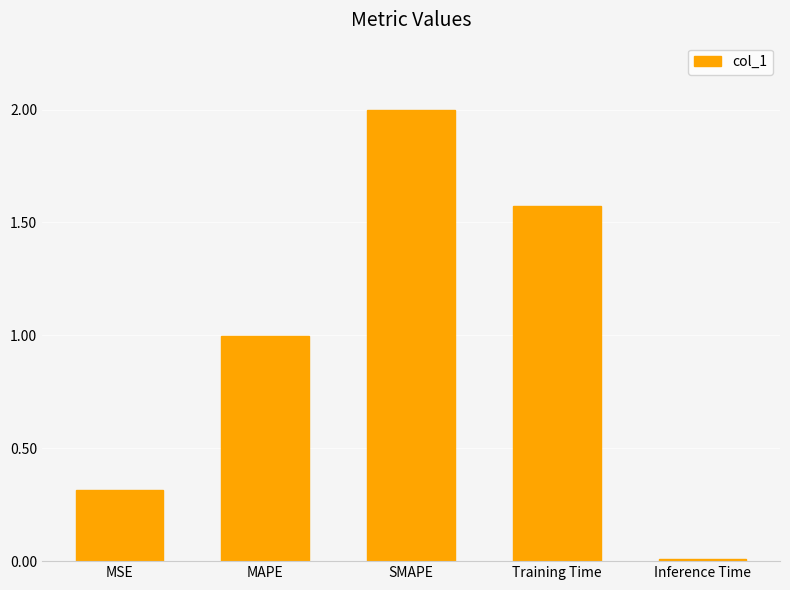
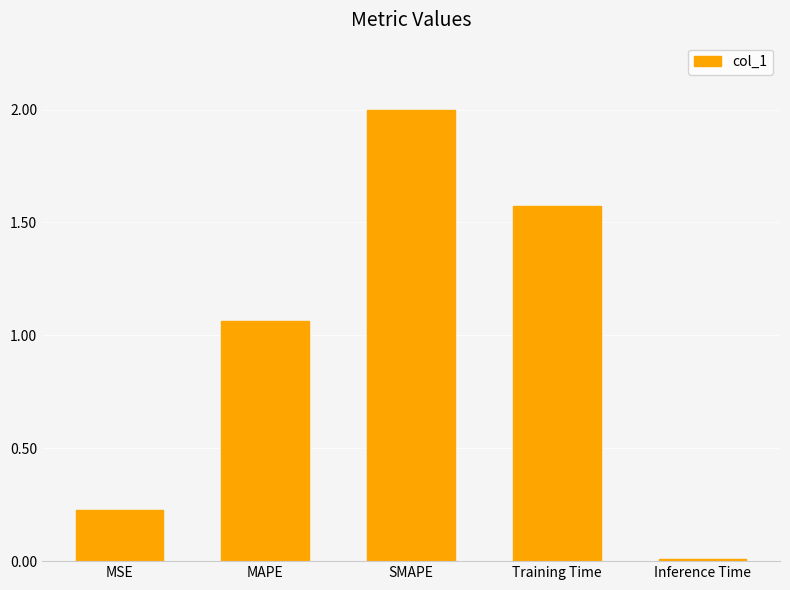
MSE: 0.32 -> 0.23
MAPE: 1.00 -> 1.06
